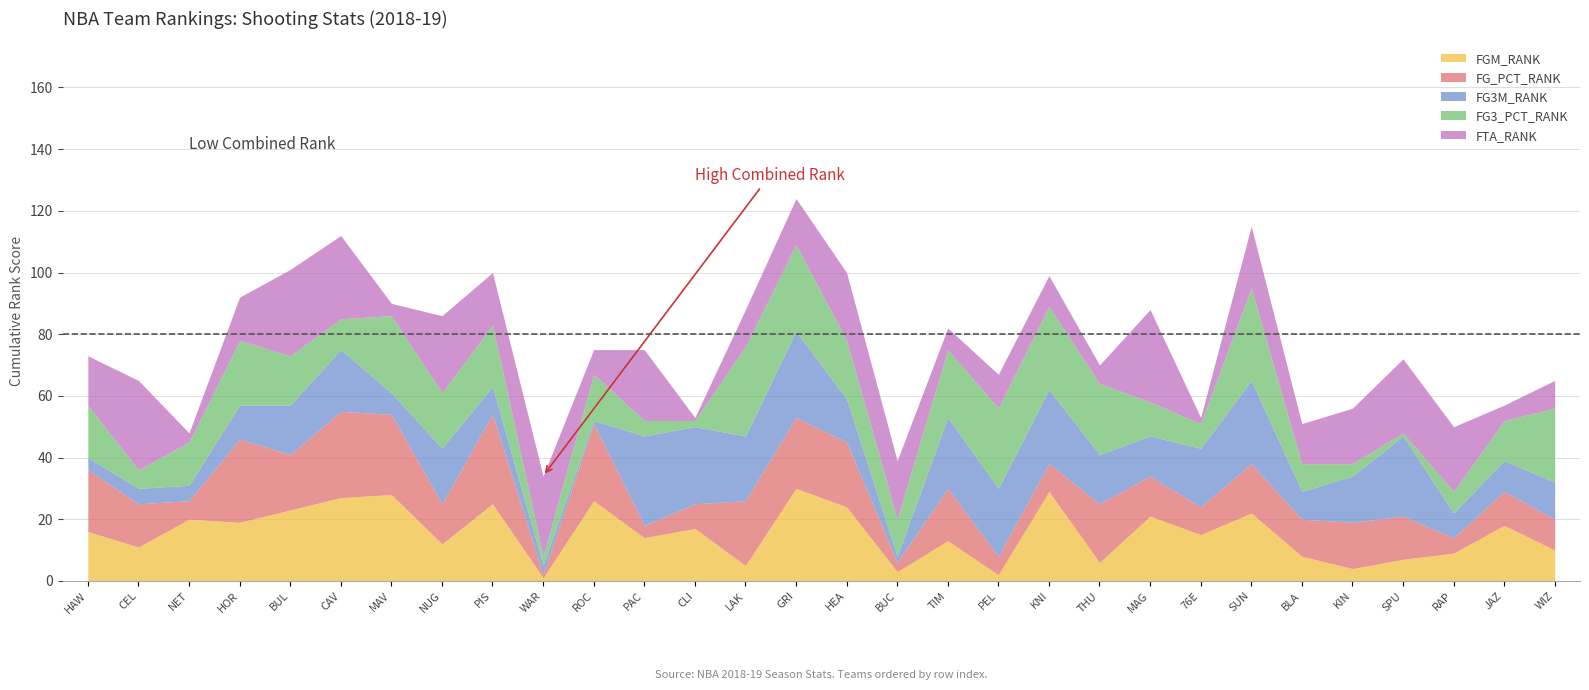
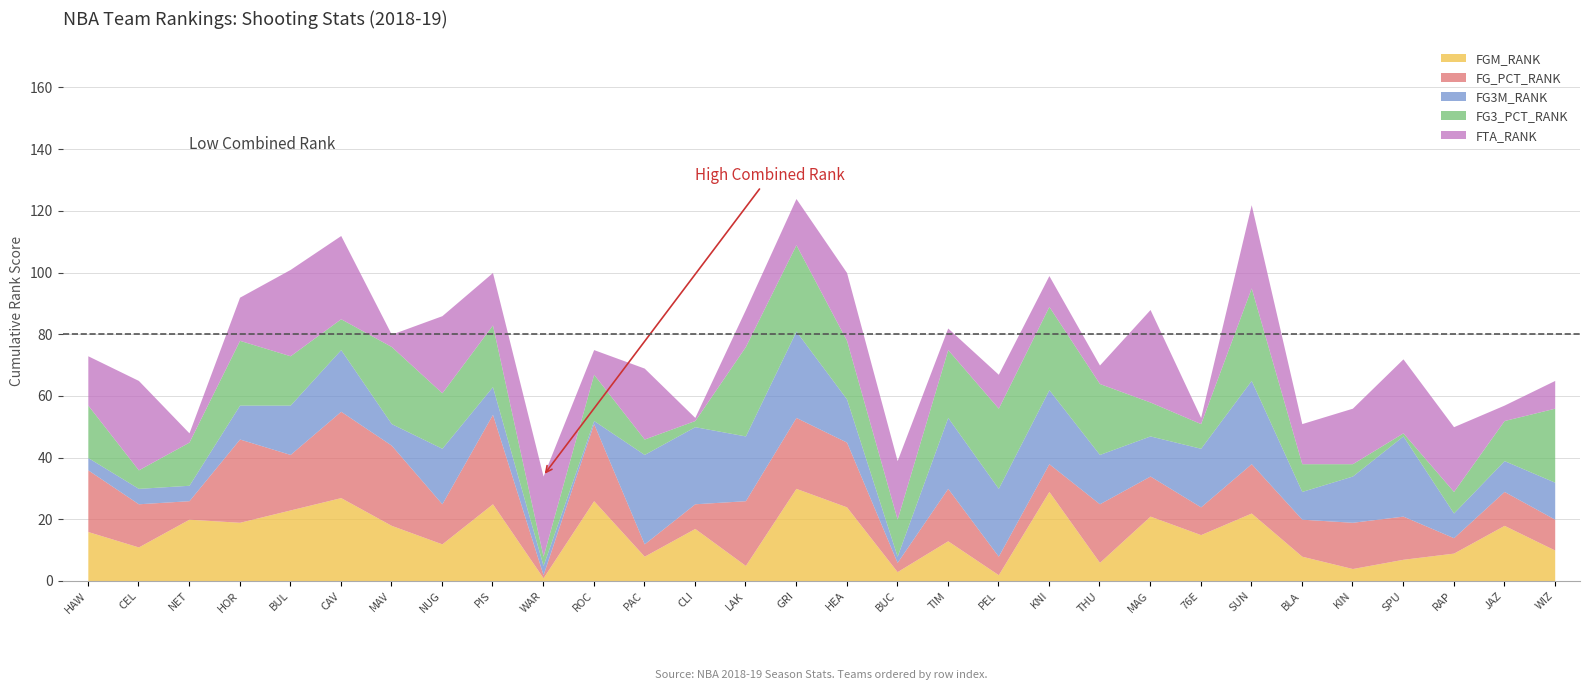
FGM_RANK, MAV: 28 -> 18
FGM_RANK, PAC: 14 -> 8
FTA_RANK, SUN: 20 -> 27
